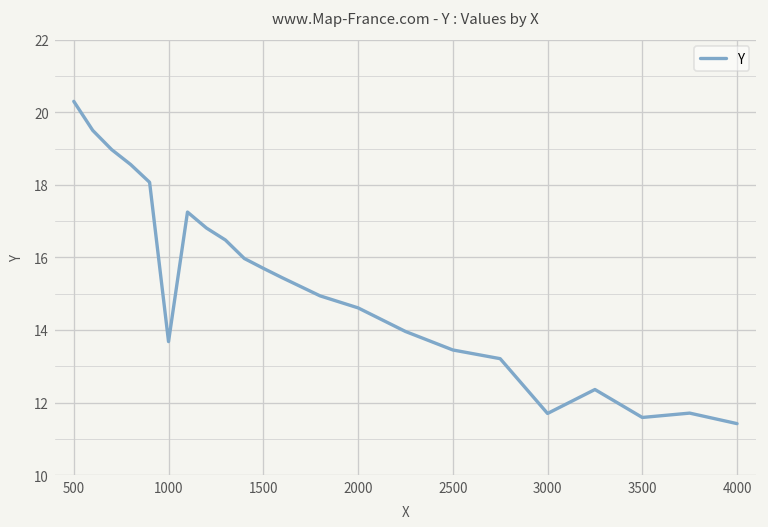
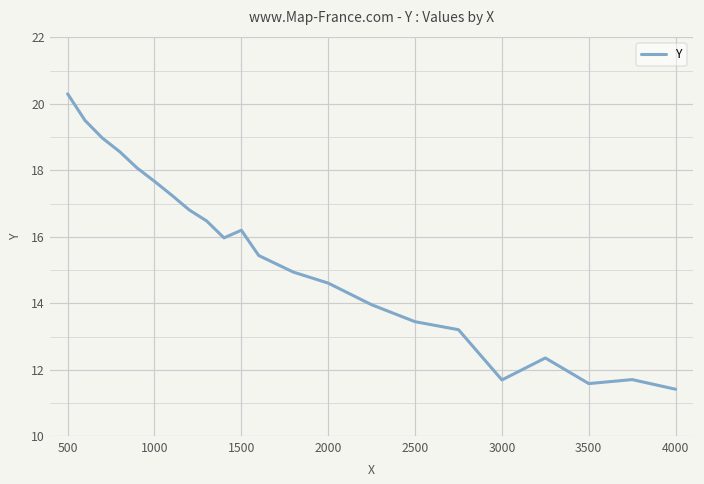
1000: 13.7 -> 17.7
1500: 15.7 -> 16.2
